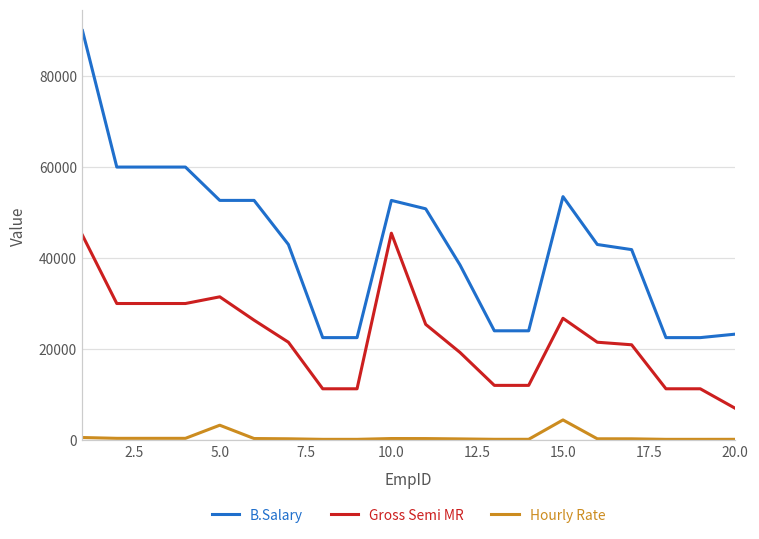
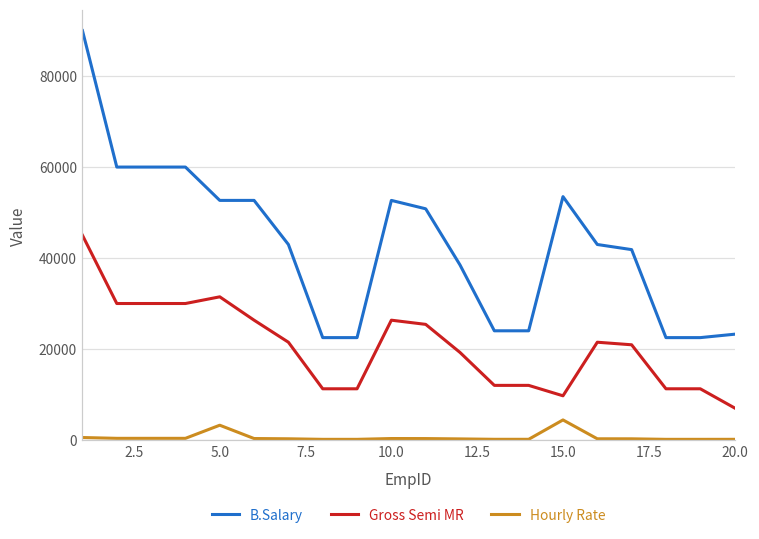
Gross Semi MR, 10.0: 45000 -> 26000
Gross Semi MR, 15.0: 27000 -> 10000
